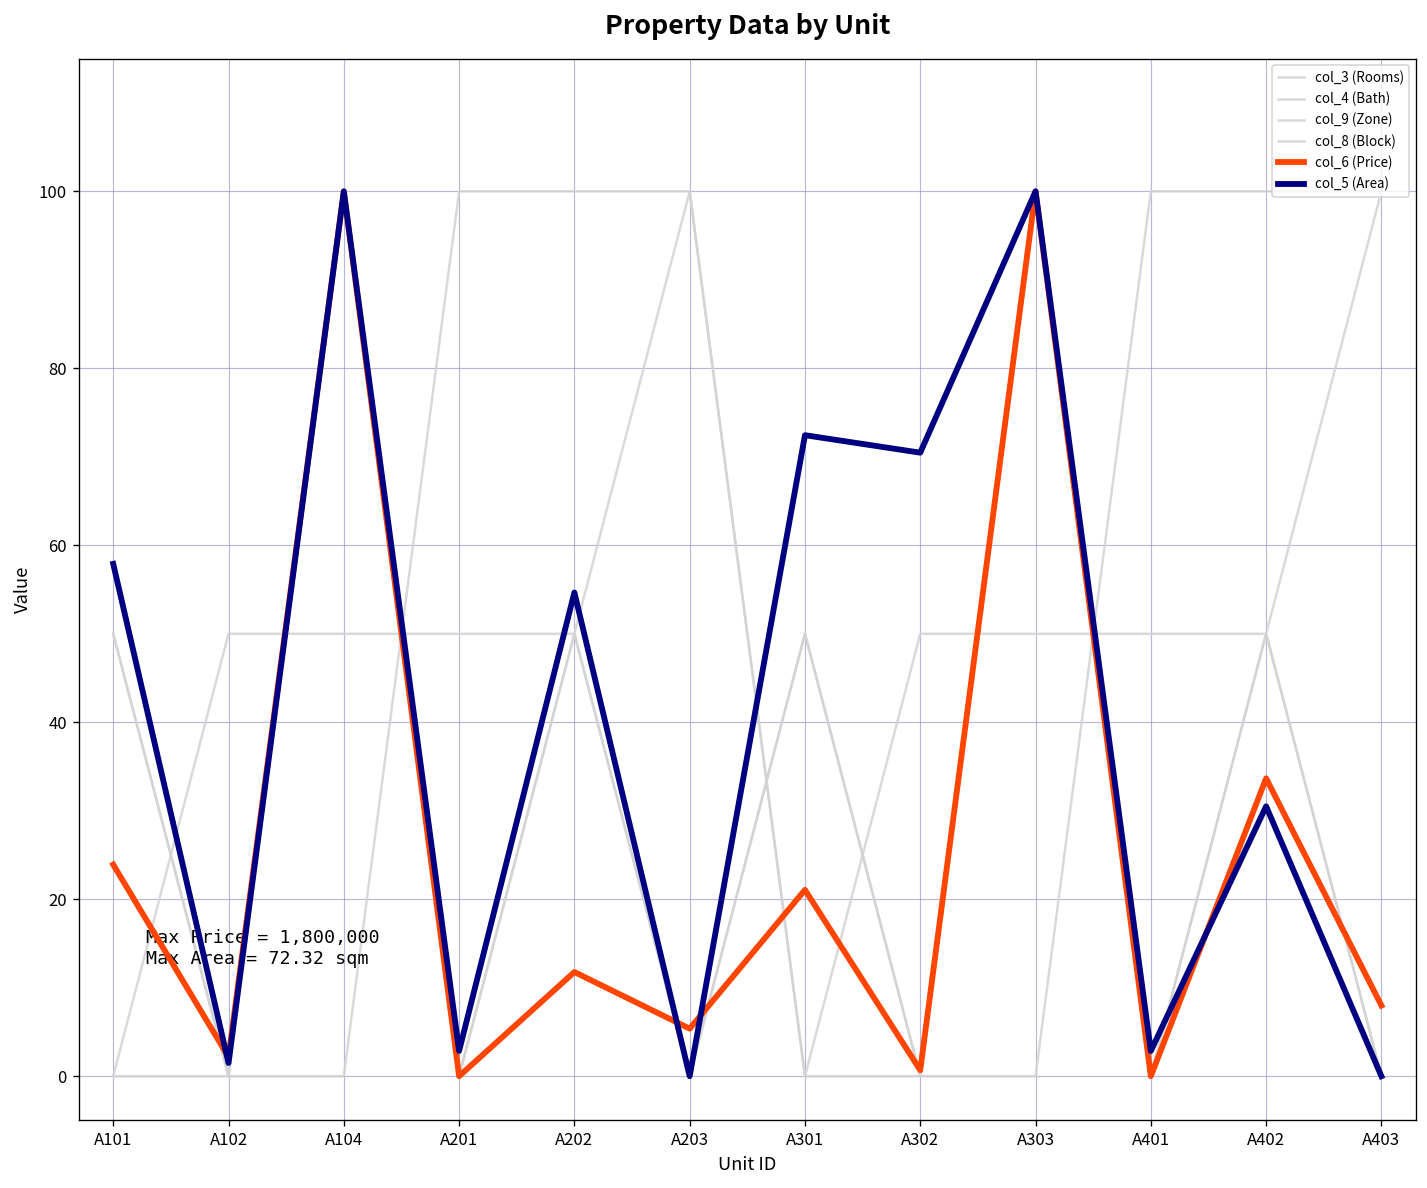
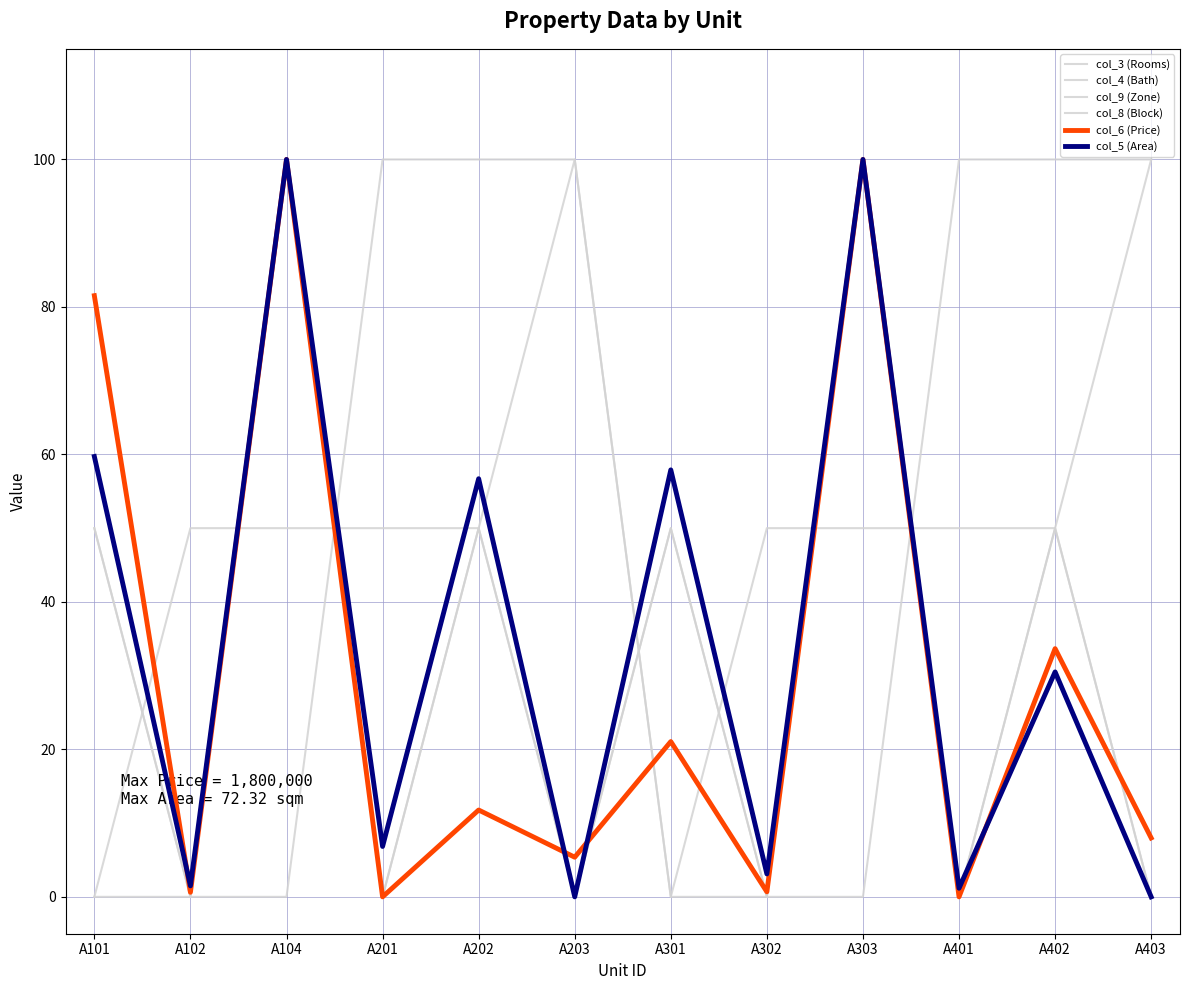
col_6 (Price), A101: 24 -> 82
col_5 (Area), A101: 58 -> 60
col_6 (Price), A102: 2 -> 1
col_5 (Area), A201: 3 -> 7
col_5 (Area), A202: 55 -> 57
col_5 (Area), A301: 72 -> 58
col_5 (Area), A302: 70 -> 3
col_5 (Area), A401: 3 -> 1
